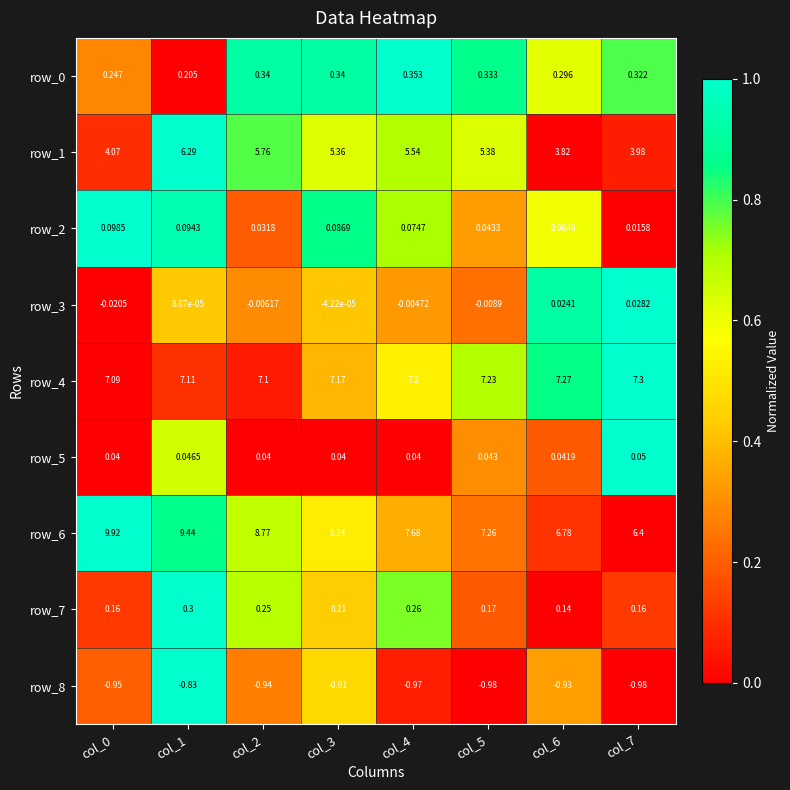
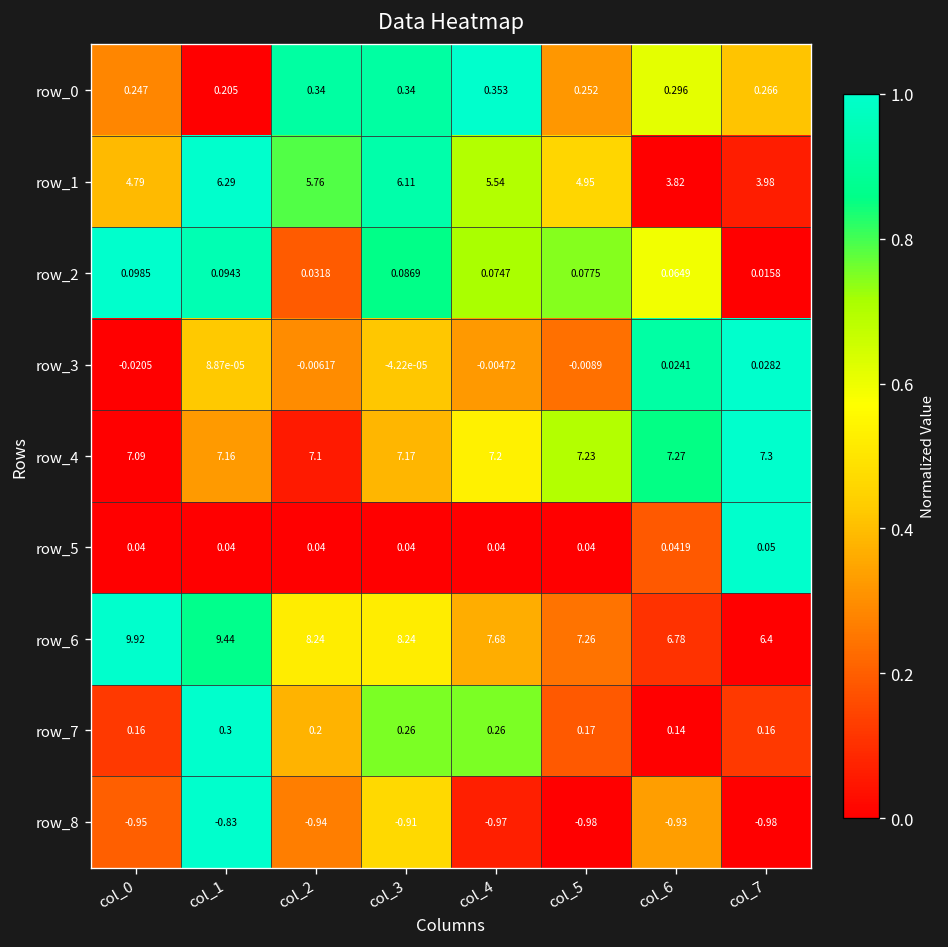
row_0, col_5: 0.333 -> 0.252
row_0, col_7: 0.322 -> 0.266
row_1, col_0: 4.07 -> 4.79
row_1, col_3: 5.36 -> 6.11
row_1, col_5: 5.38 -> 4.95
row_2, col_5: 0.0433 -> 0.0775
row_4, col_1: 7.11 -> 7.16
row_5, col_1: 0.0465 -> 0.04
row_5, col_5: 0.043 -> 0.04
row_6, col_2: 8.77 -> 8.24
row_7, col_2: 0.25 -> 0.2
row_7, col_3: 0.21 -> 0.26
